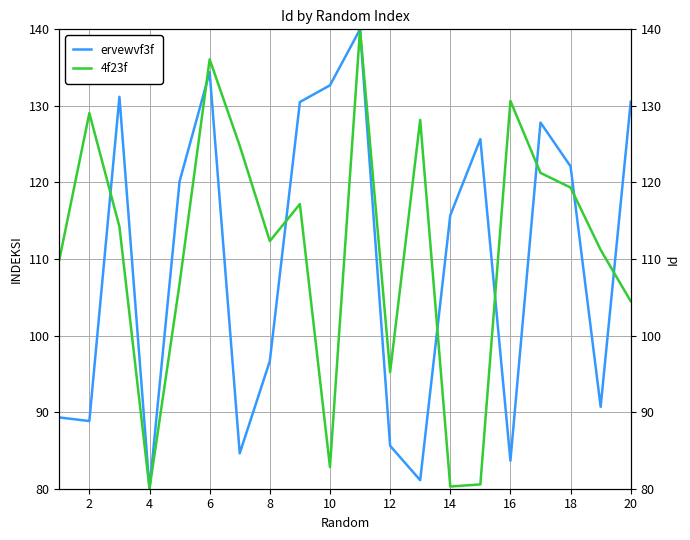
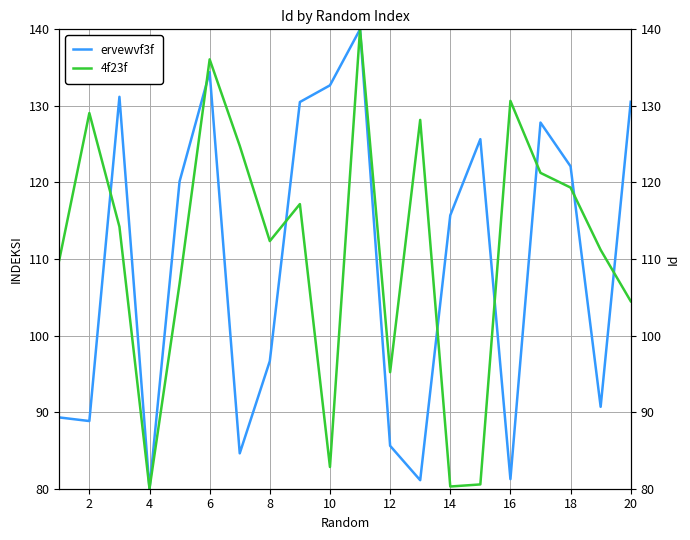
ervewvf3f, 16: 84 -> 81
